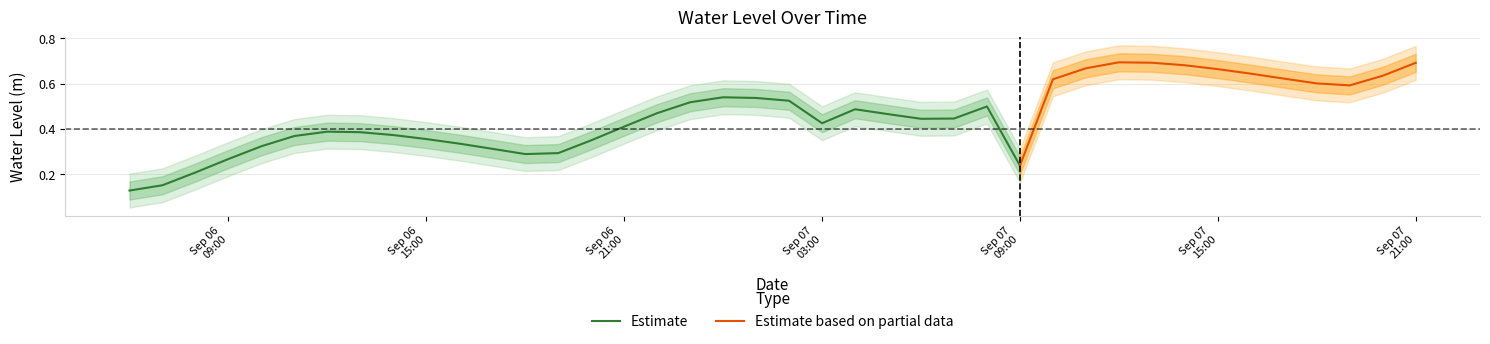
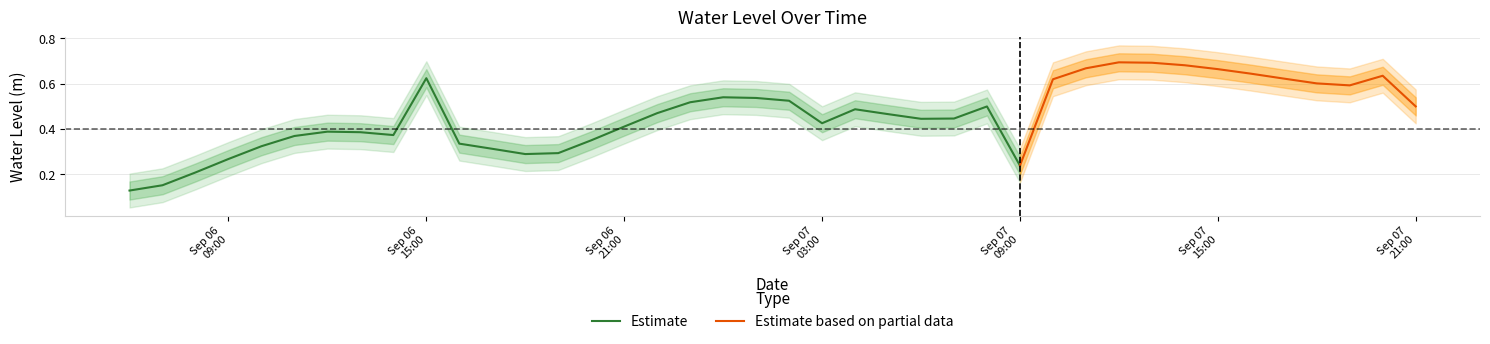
Estimate, Sep 06 15:00: 0.35 -> 0.62
Estimate based on partial data, Sep 07 21:00: 0.69 -> 0.50
